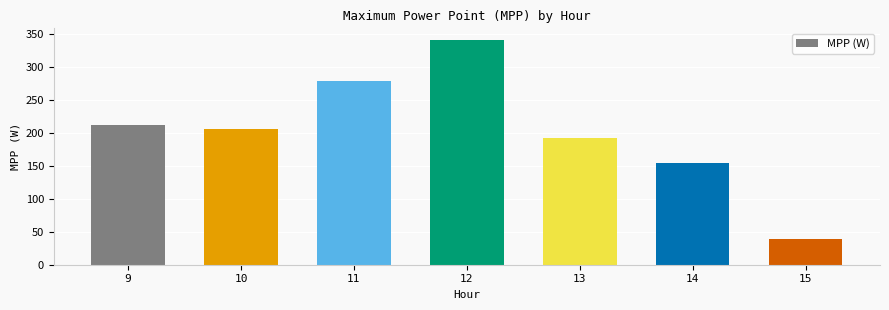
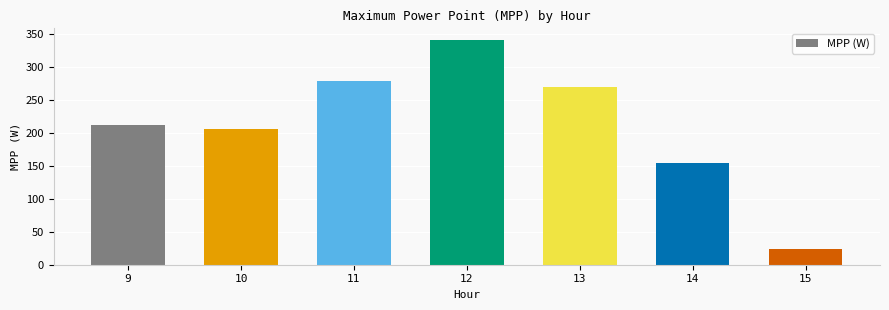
13: 190 -> 270
15: 40 -> 20
